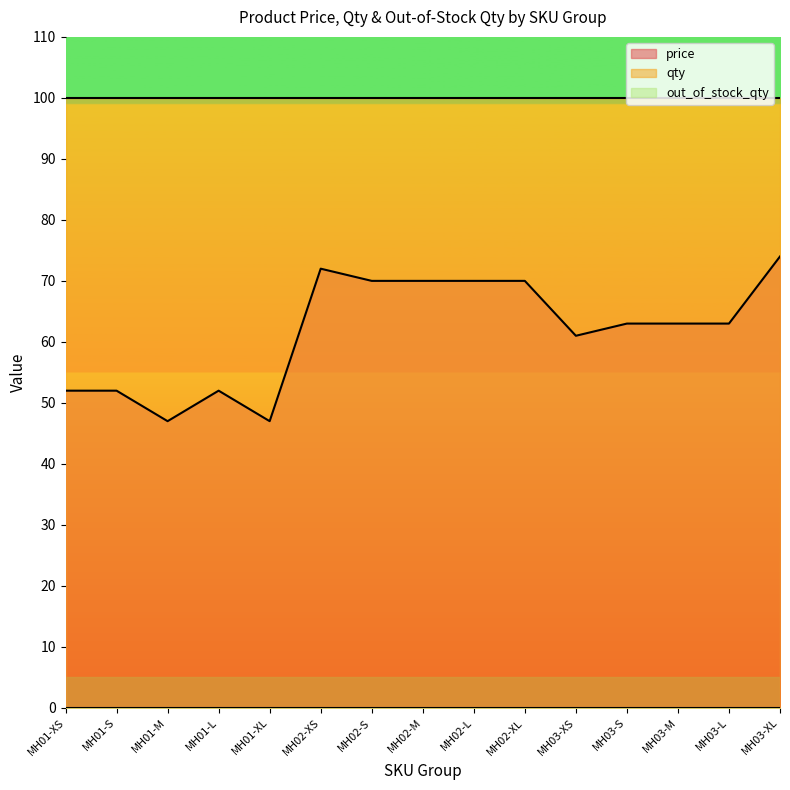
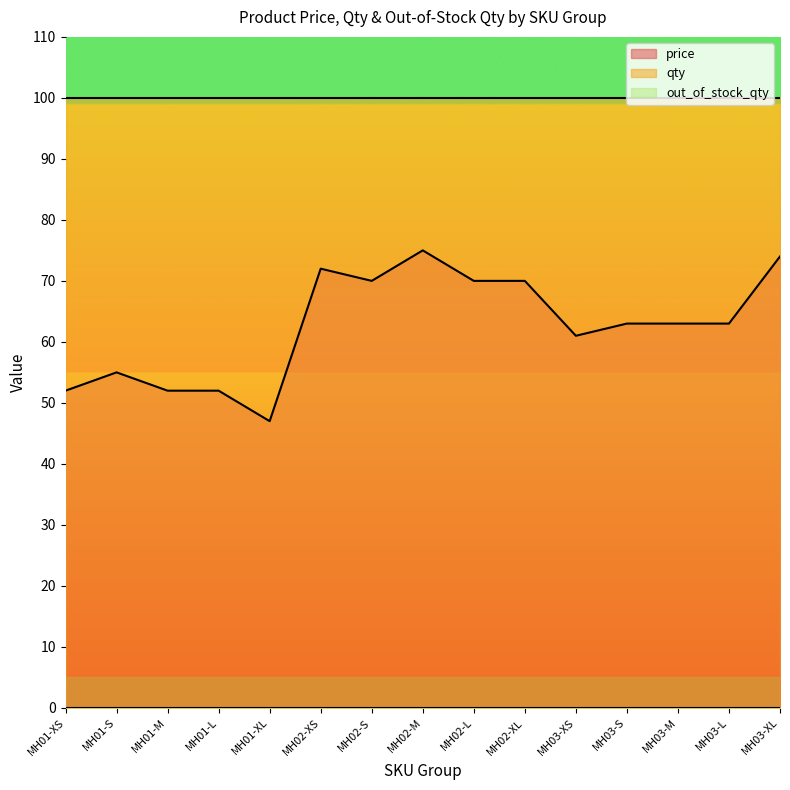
price, MH01-S: 52 -> 55
price, MH01-M: 47 -> 52
price, MH02-M: 70 -> 75
